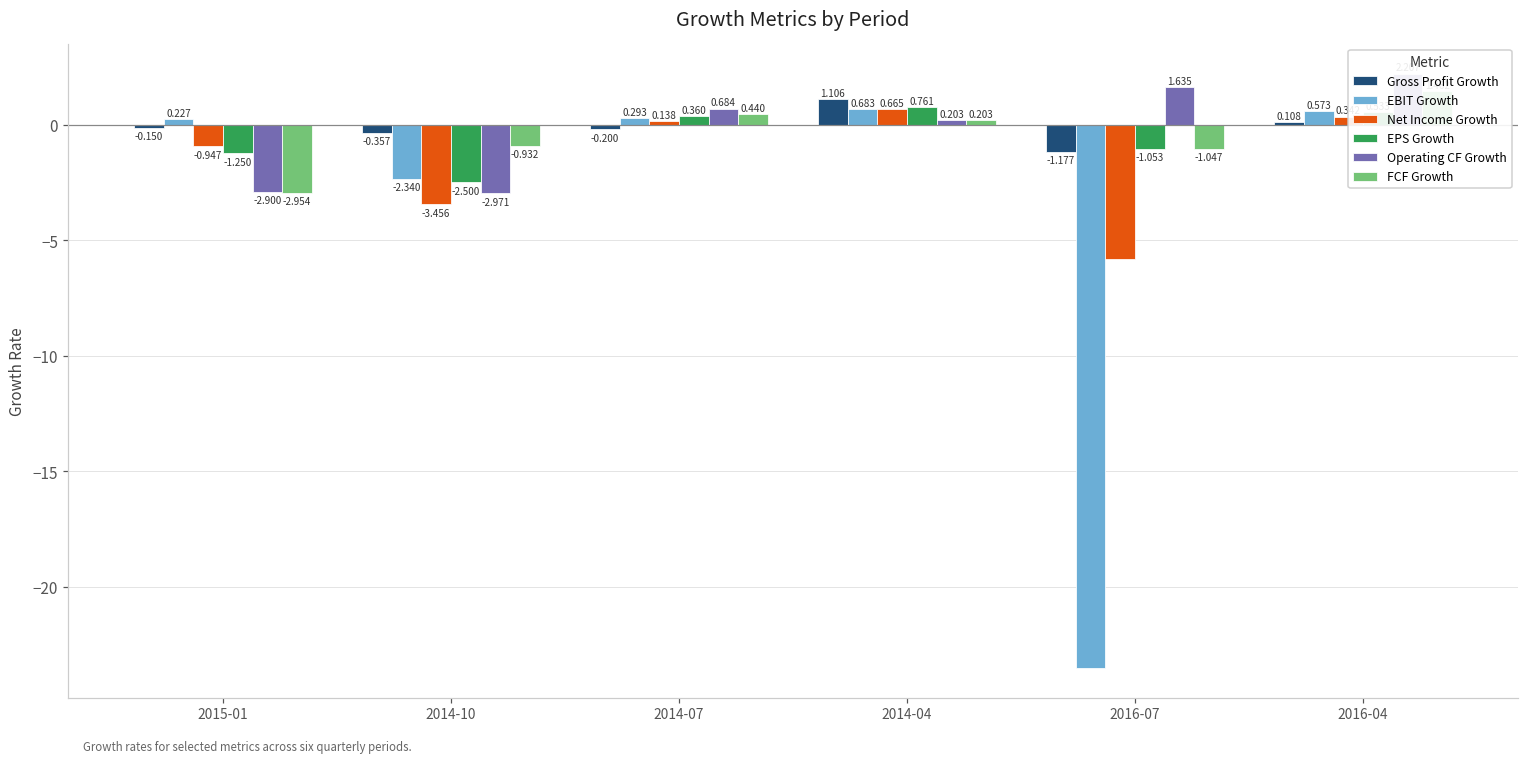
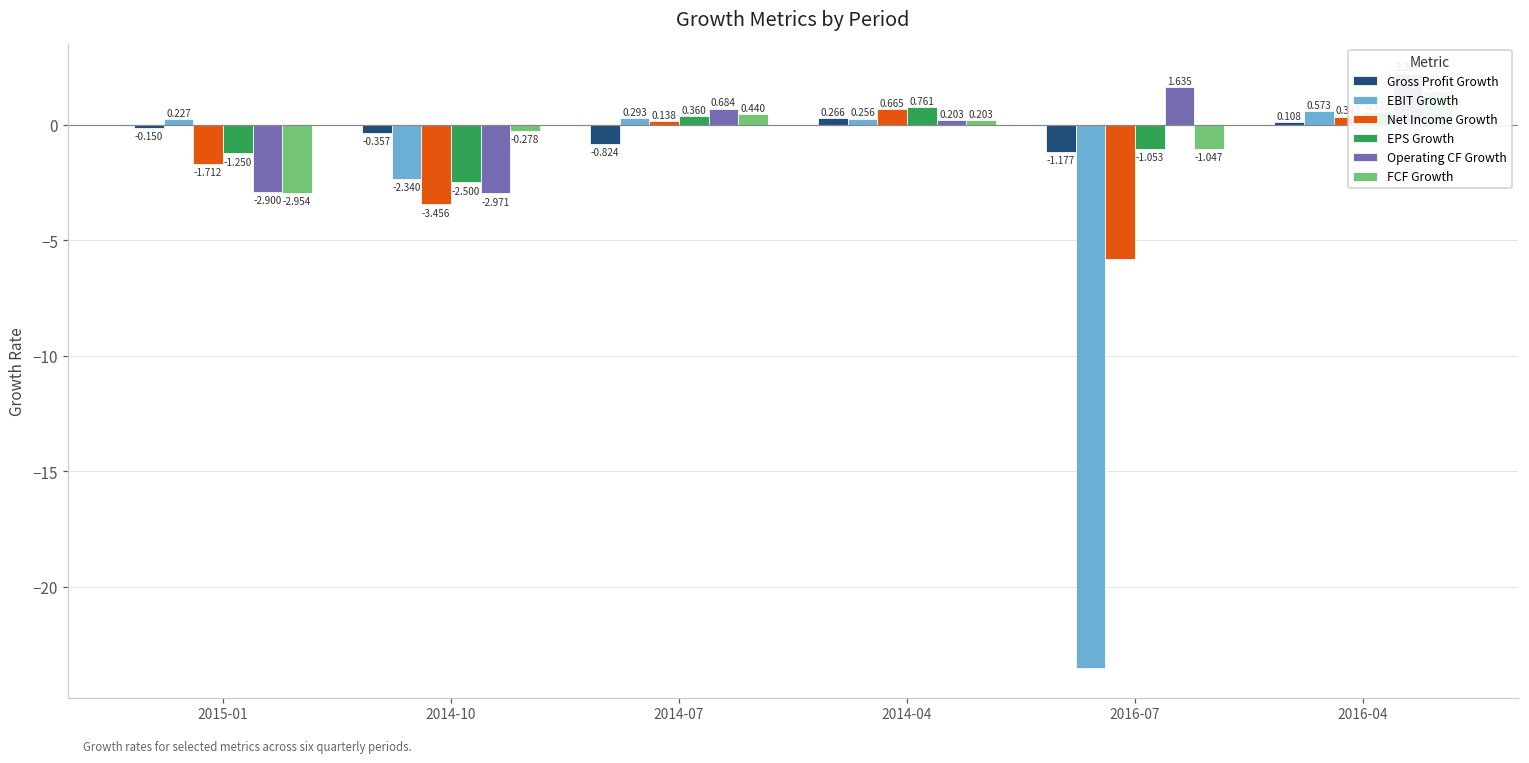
Net Income Growth, 2015-01: -0.947 -> -1.712
FCF Growth, 2014-10: -0.932 -> -0.278
Gross Profit Growth, 2014-07: -0.200 -> -0.824
Gross Profit Growth, 2014-04: 1.106 -> 0.266
EBIT Growth, 2014-04: 0.683 -> 0.256
